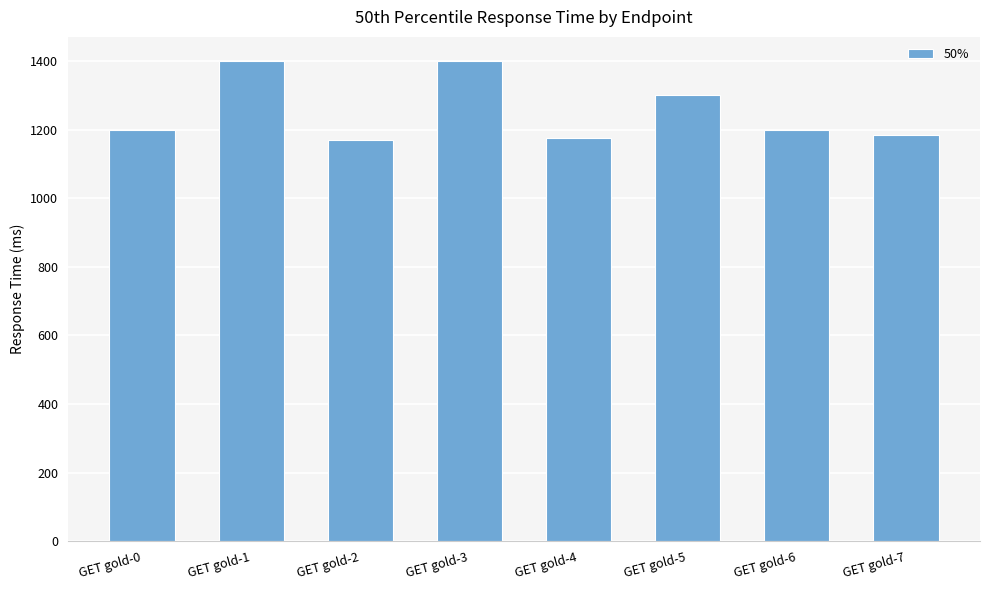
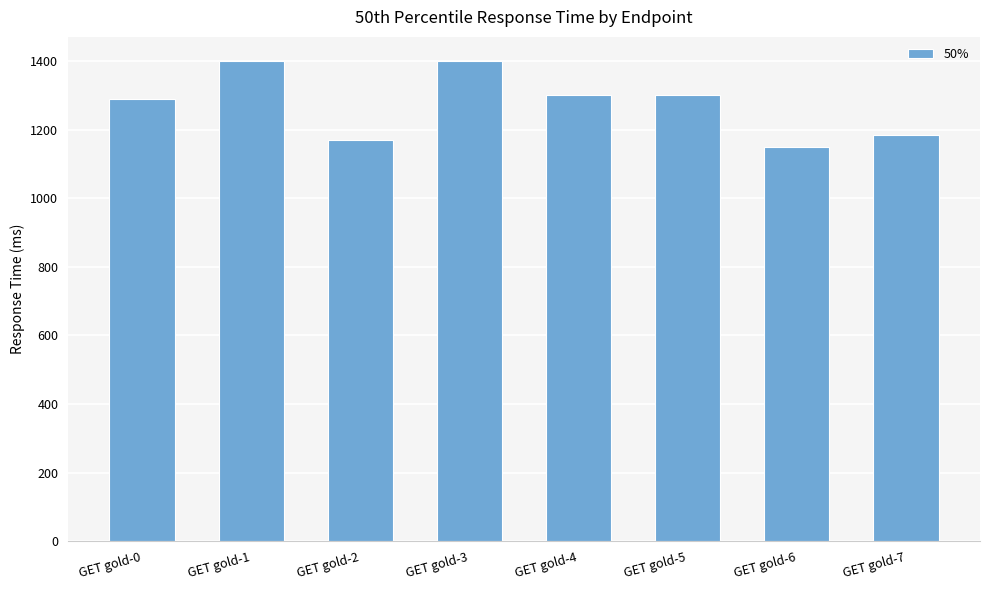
GET gold-0: 1200 -> 1290
GET gold-4: 1170 -> 1300
GET gold-6: 1200 -> 1150
